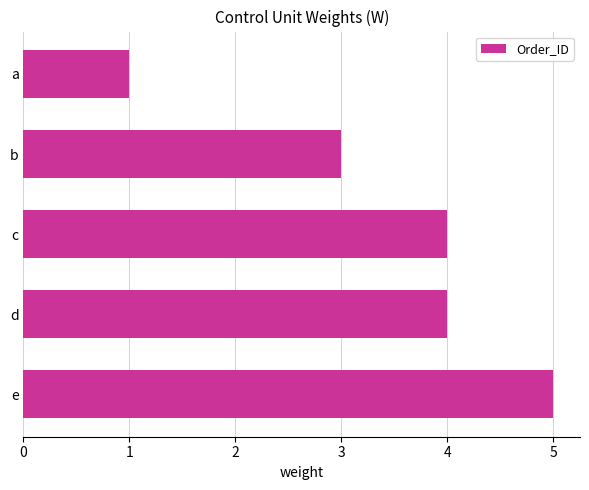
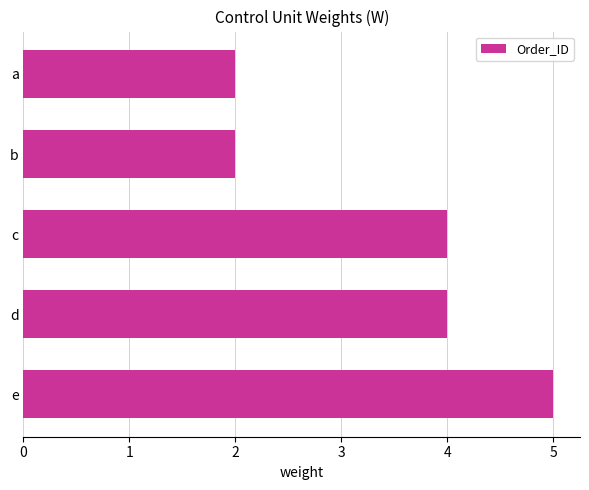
a: 1 -> 2
b: 3 -> 2
